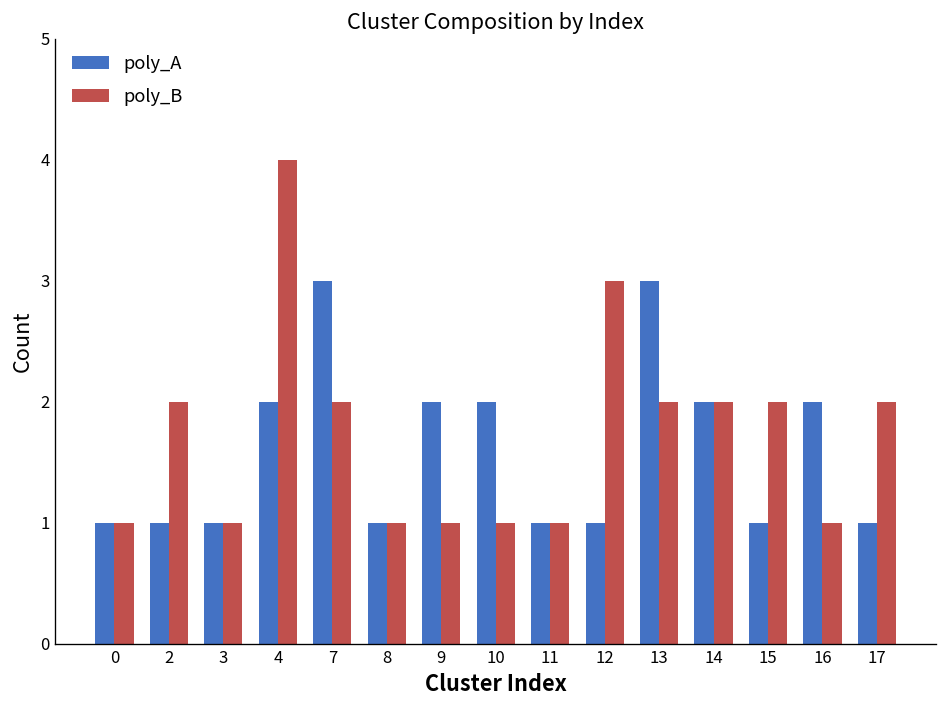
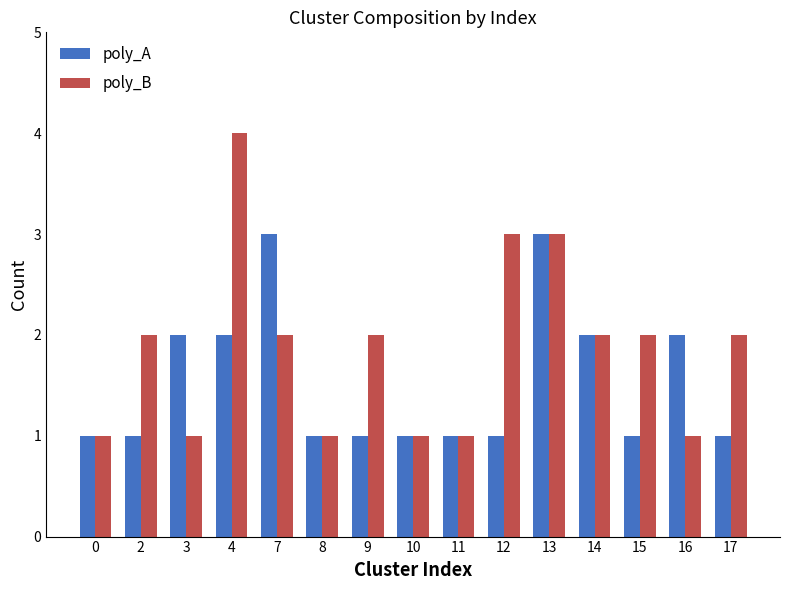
poly_A, 3: 1 -> 2
poly_A, 9: 2 -> 1
poly_B, 9: 1 -> 2
poly_A, 10: 2 -> 1
poly_B, 13: 2 -> 3
